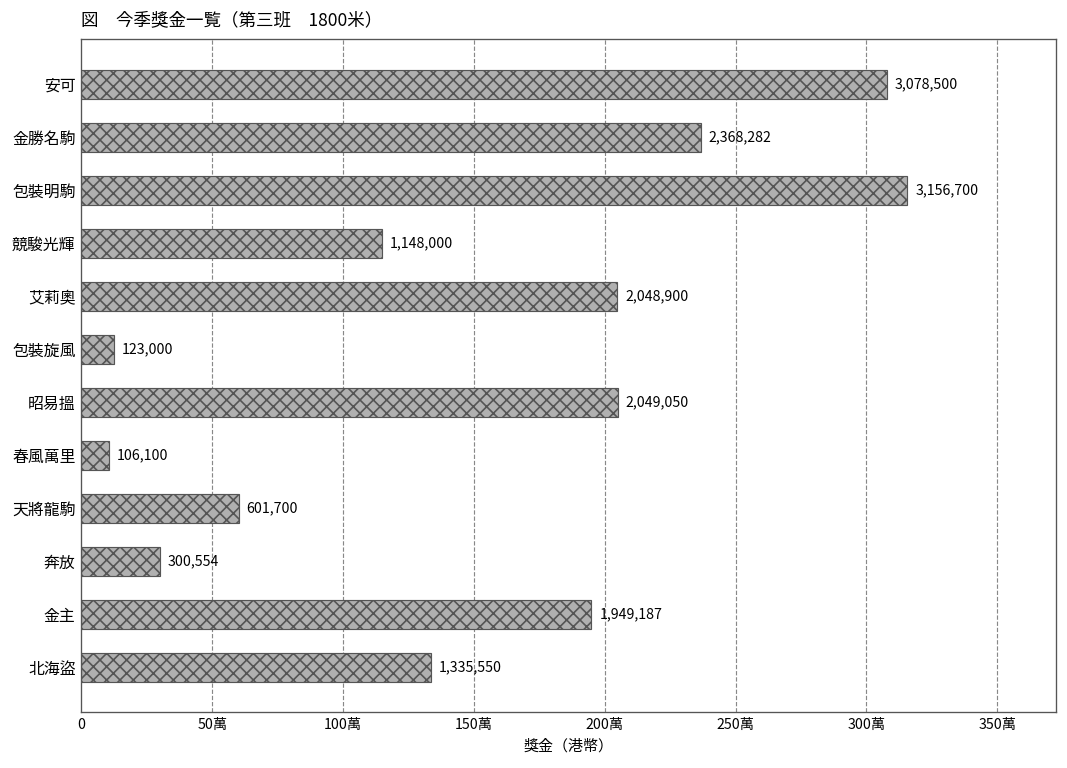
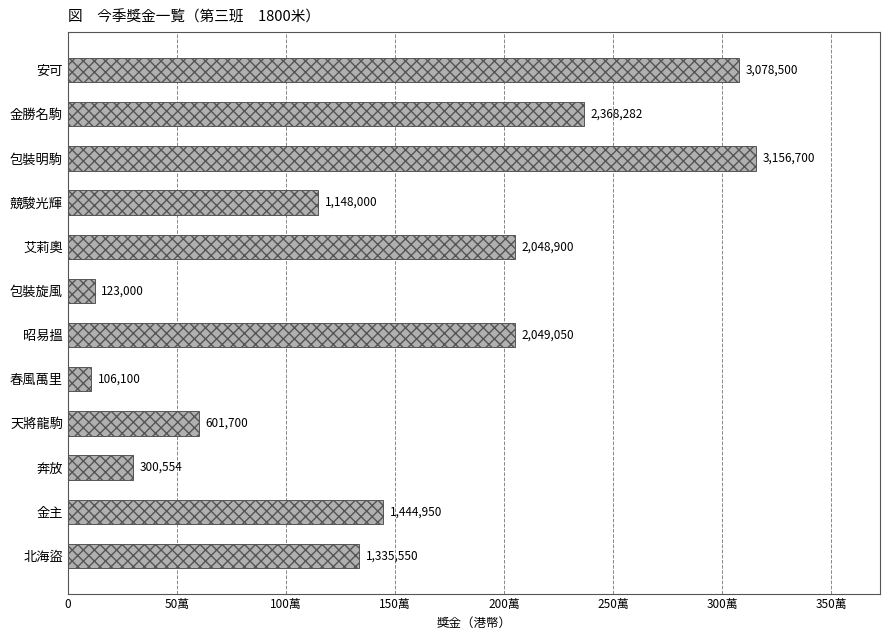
金主: 1,949,187 -> 1,444,950
